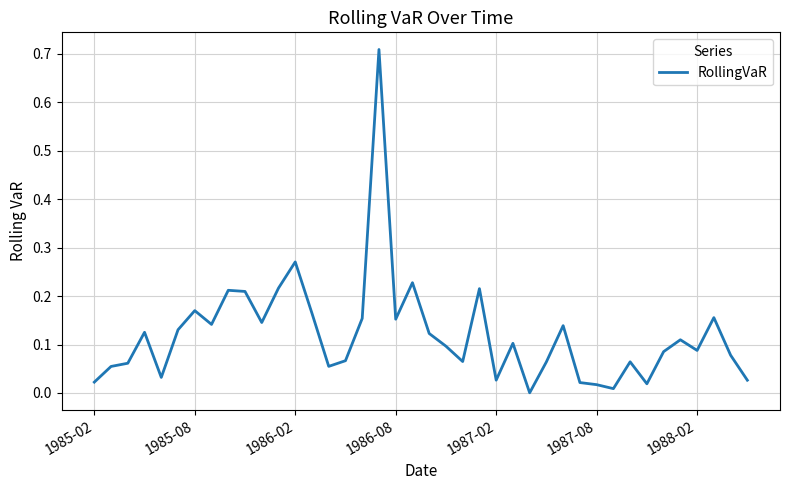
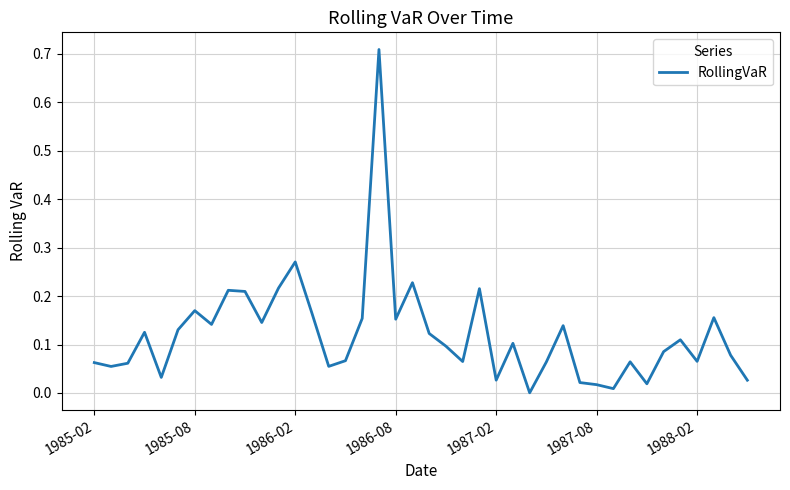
1985-02: 0.02 -> 0.06
1988-02: 0.09 -> 0.07
